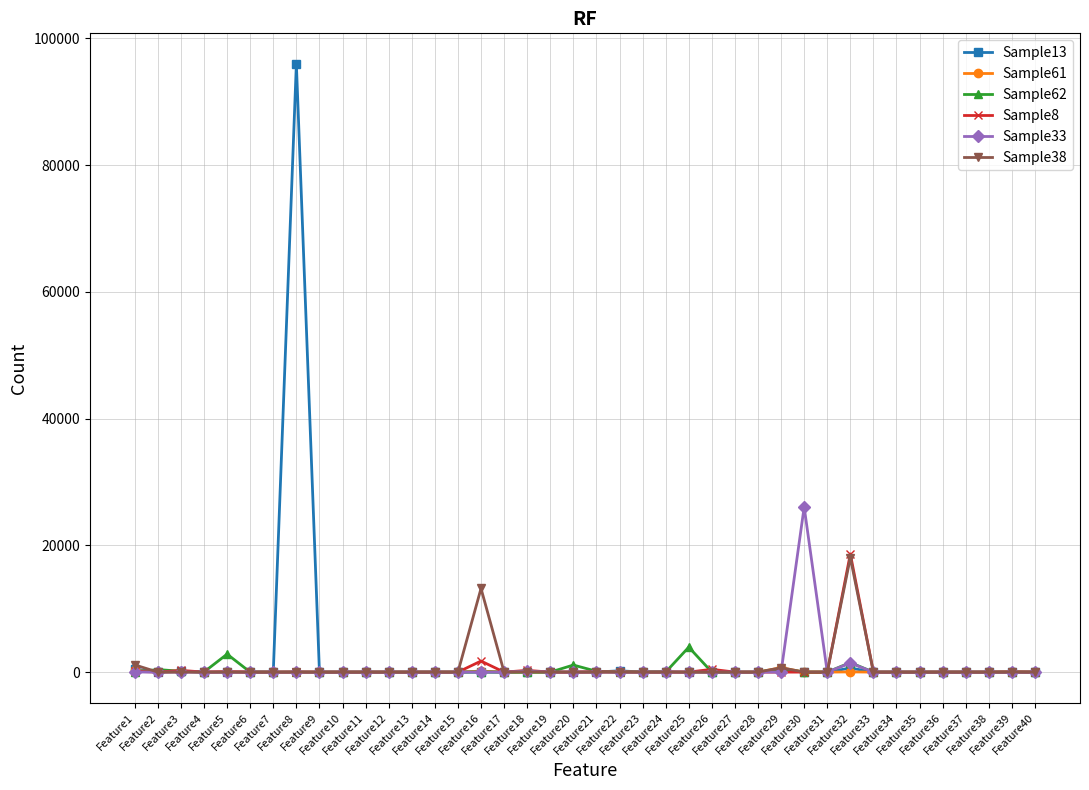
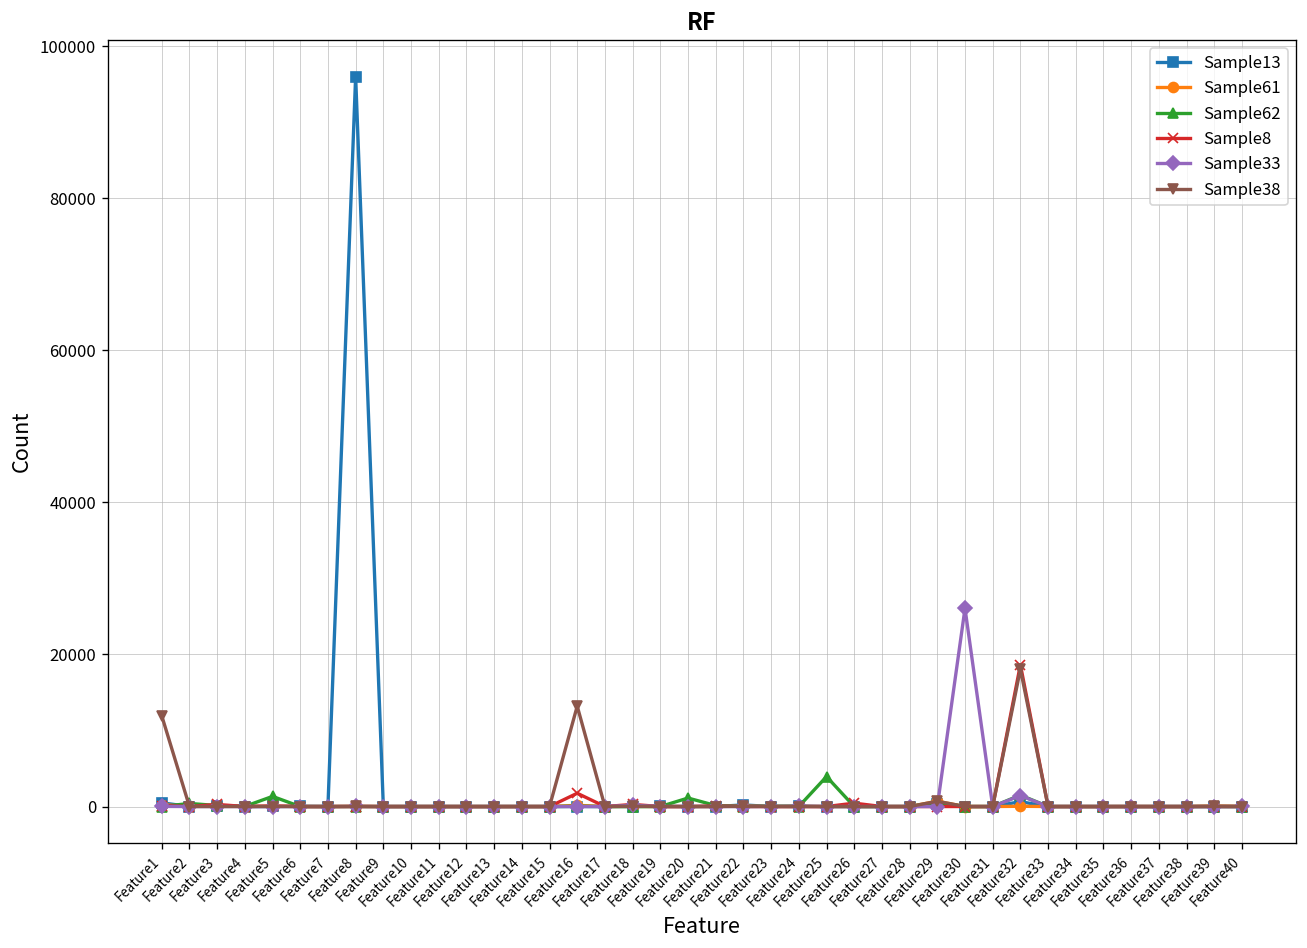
Sample38, Feature1: 1000 -> 12000
Sample62, Feature5: 3000 -> 1000
